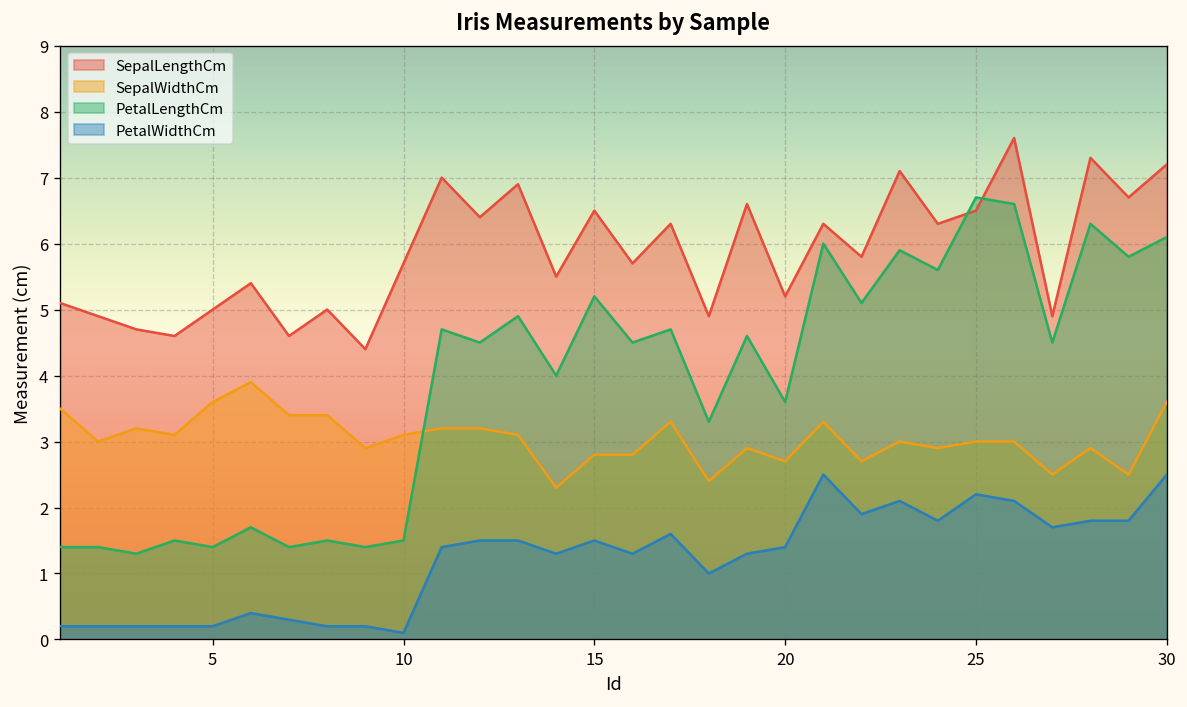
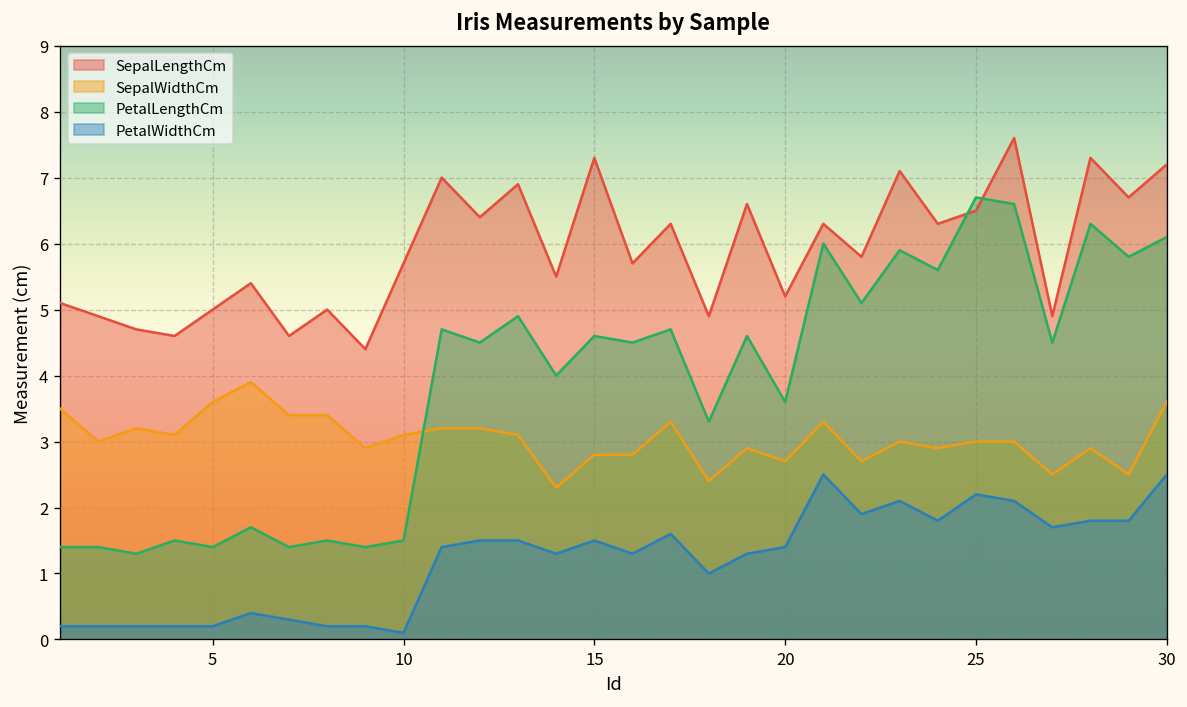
SepalLengthCm, 15: 6.5 -> 7.3
PetalLengthCm, 15: 5.2 -> 4.6
